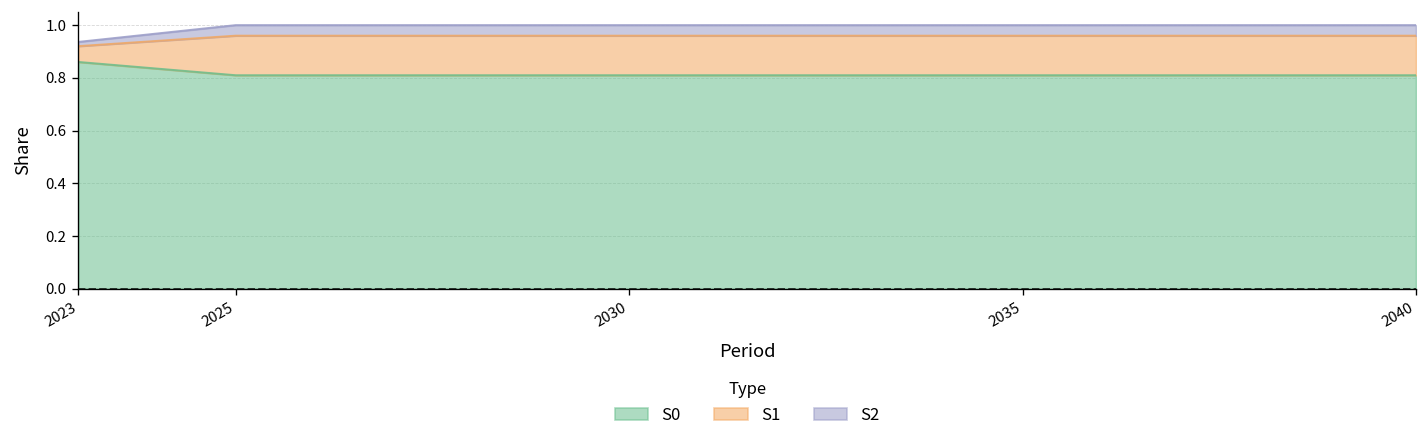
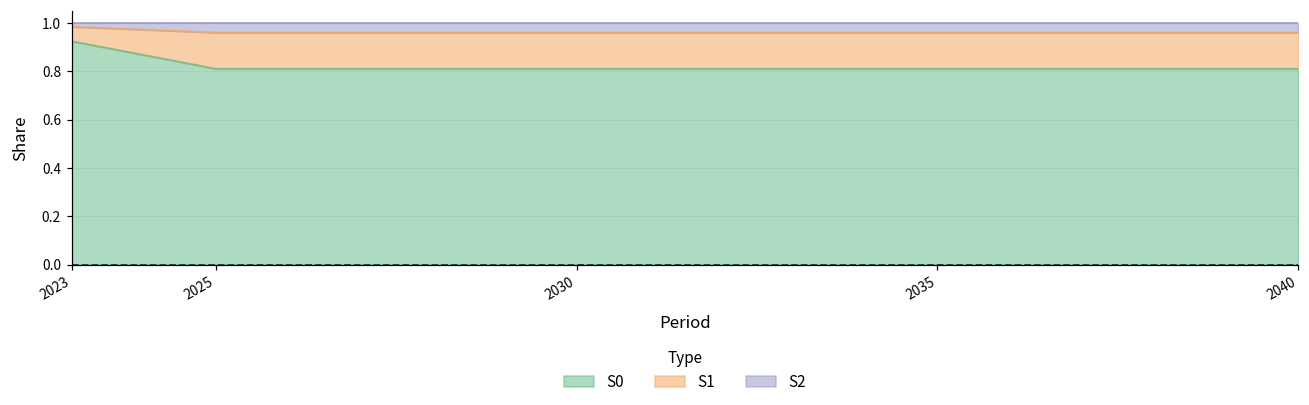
S0, 2023: 0.86 -> 0.92
